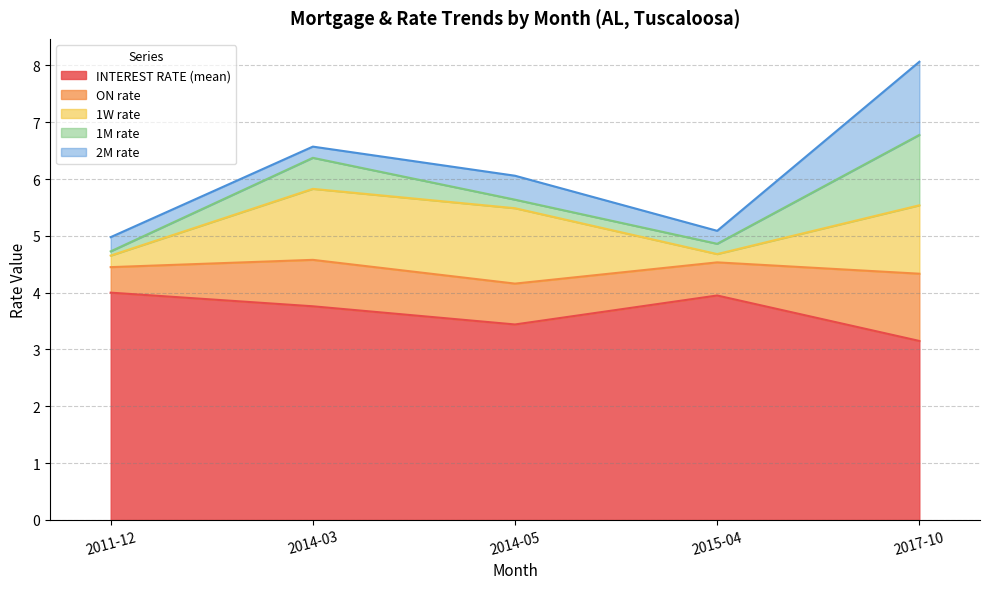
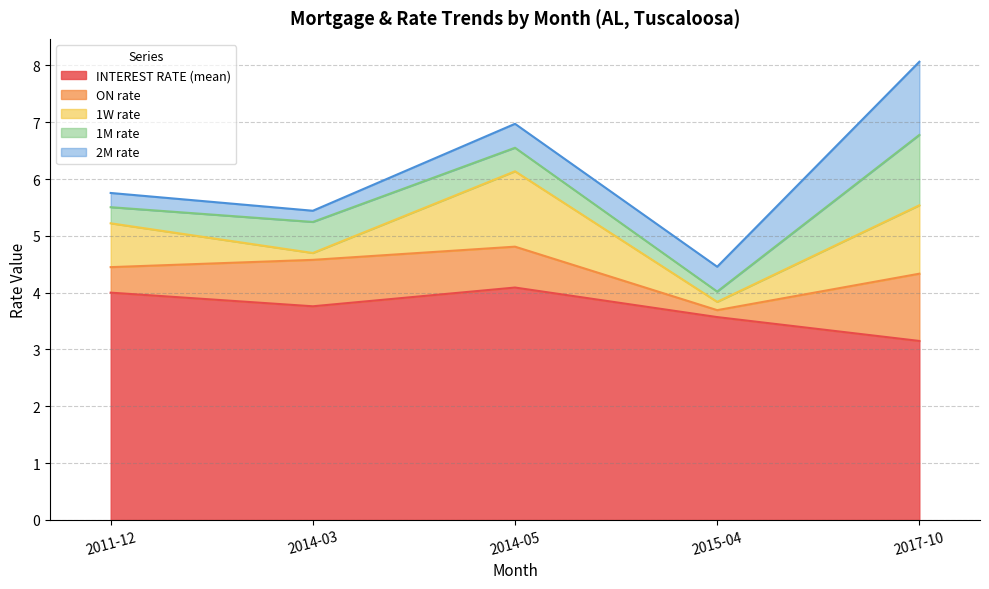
1W rate, 2011-12: 0.2 -> 0.8
1M rate, 2011-12: 0.1 -> 0.3
1W rate, 2014-03: 1.2 -> 0.1
INTEREST RATE (mean), 2014-05: 3.4 -> 4.1
1M rate, 2014-05: 0.2 -> 0.4
INTEREST RATE (mean), 2015-04: 4.0 -> 3.6
ON rate, 2015-04: 0.6 -> 0.1
2M rate, 2015-04: 0.2 -> 0.4
